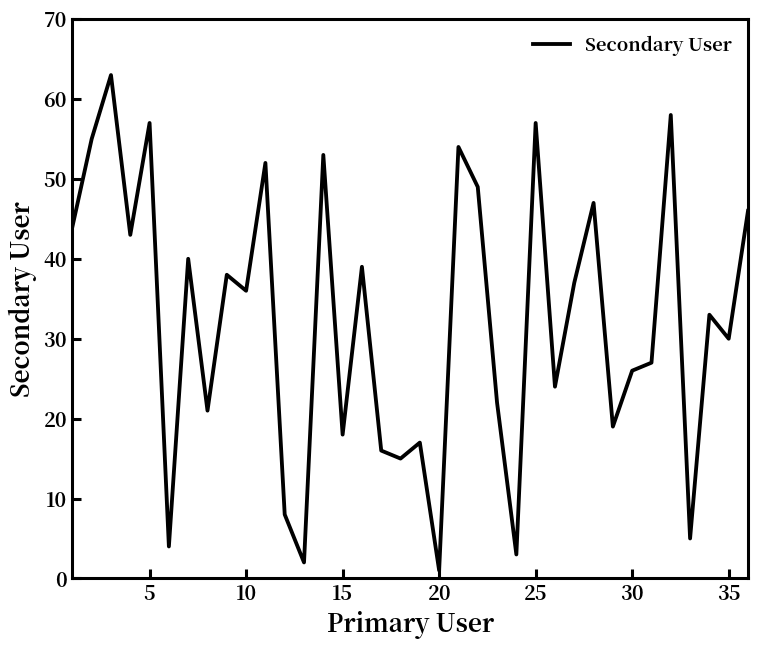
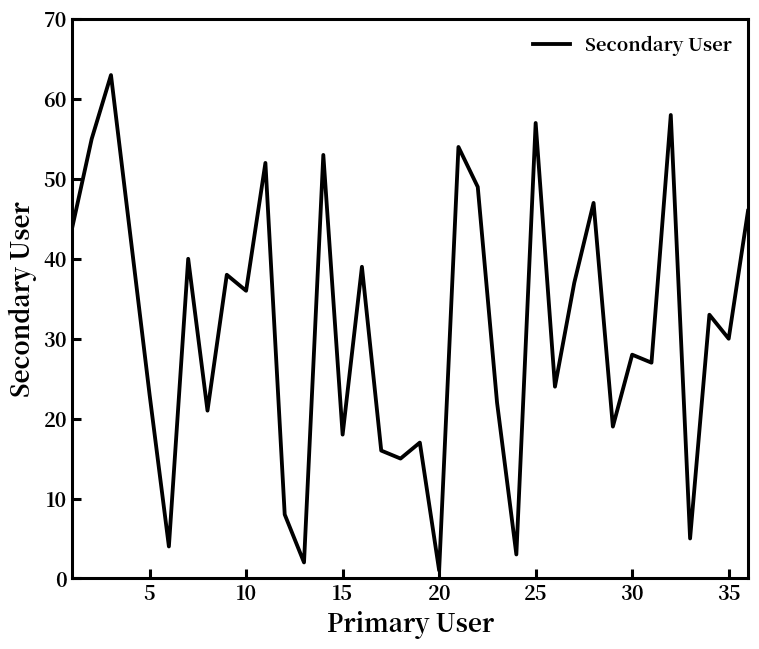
5: 57 -> 23
30: 26 -> 28
